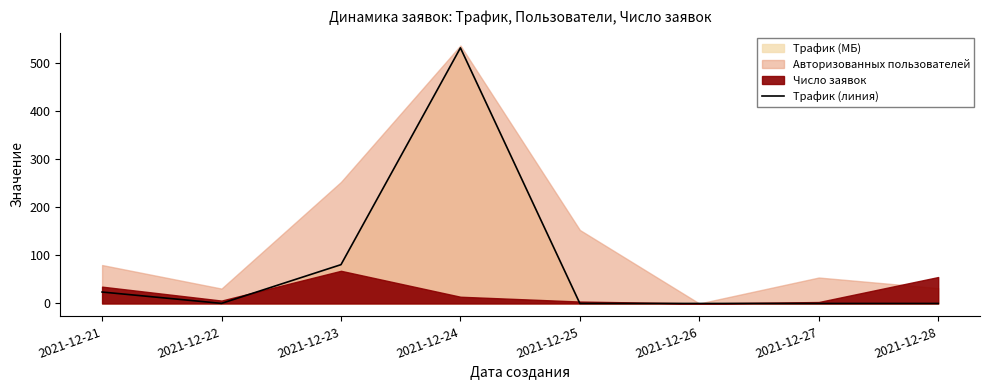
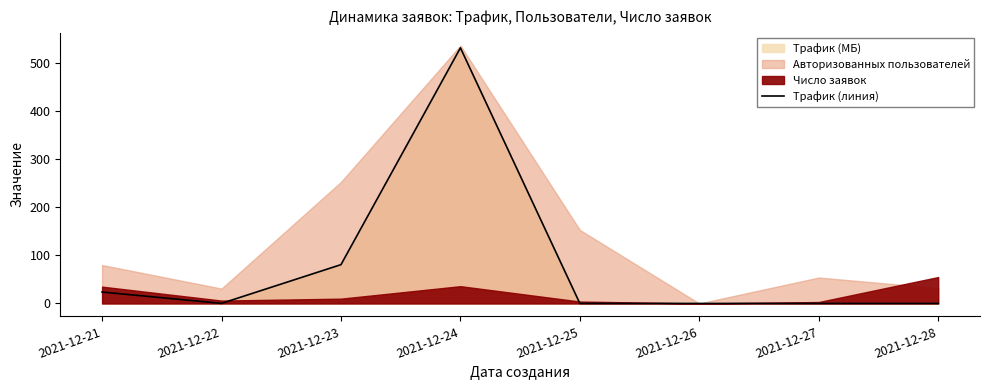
Число заявок, 2021-12-23: 70 -> 10
Число заявок, 2021-12-24: 10 -> 40
